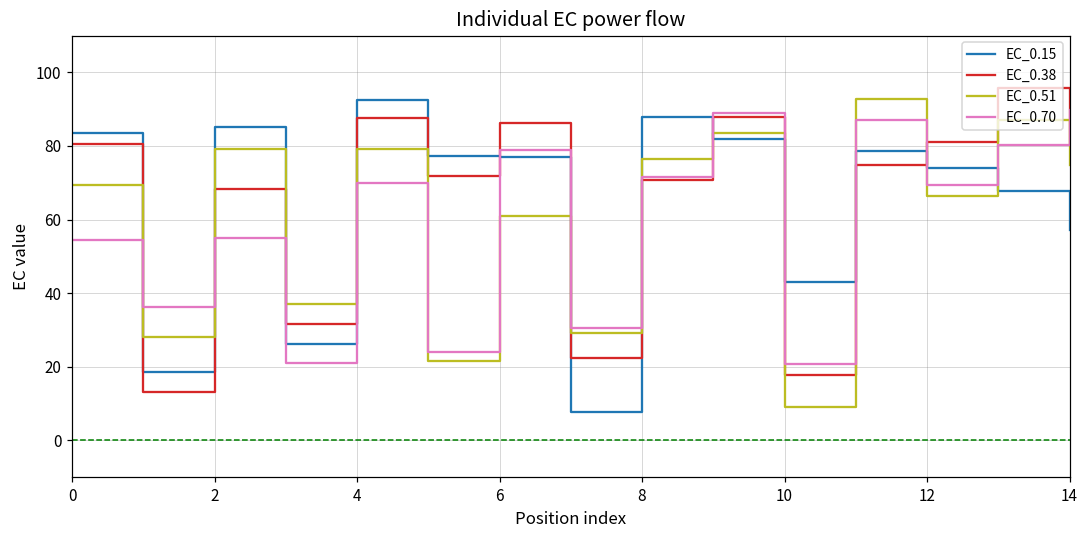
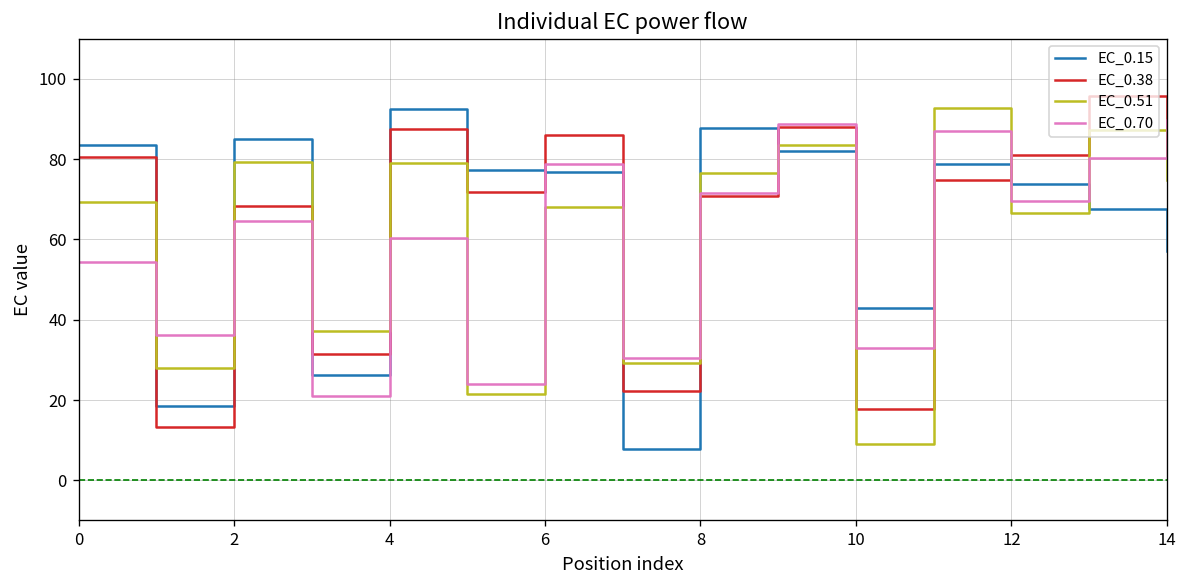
EC_0.70, 2: 55 -> 65
EC_0.70, 4: 70 -> 60
EC_0.51, 6: 61 -> 68
EC_0.70, 10: 21 -> 33
